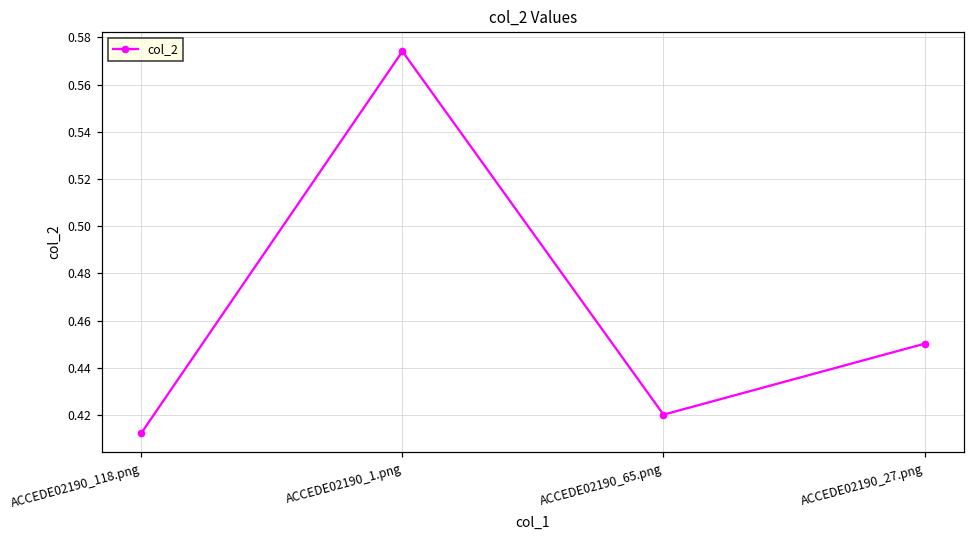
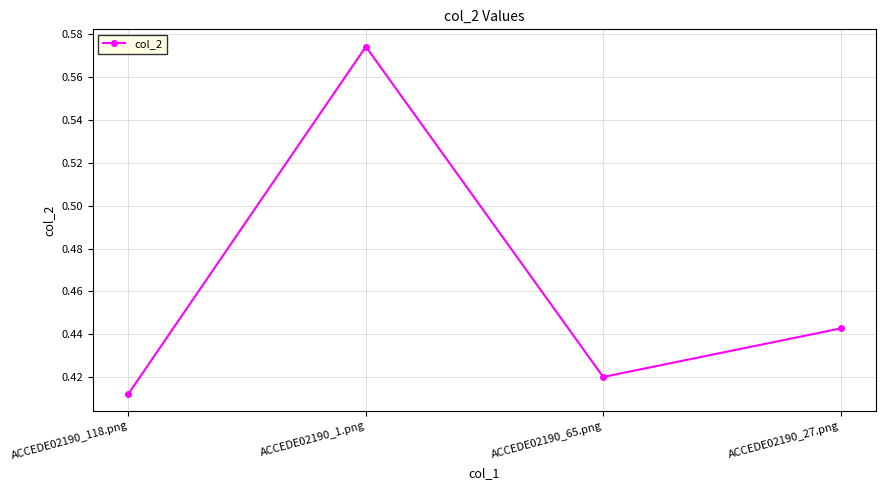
ACCEDE02190_27.png: 0.450 -> 0.443
